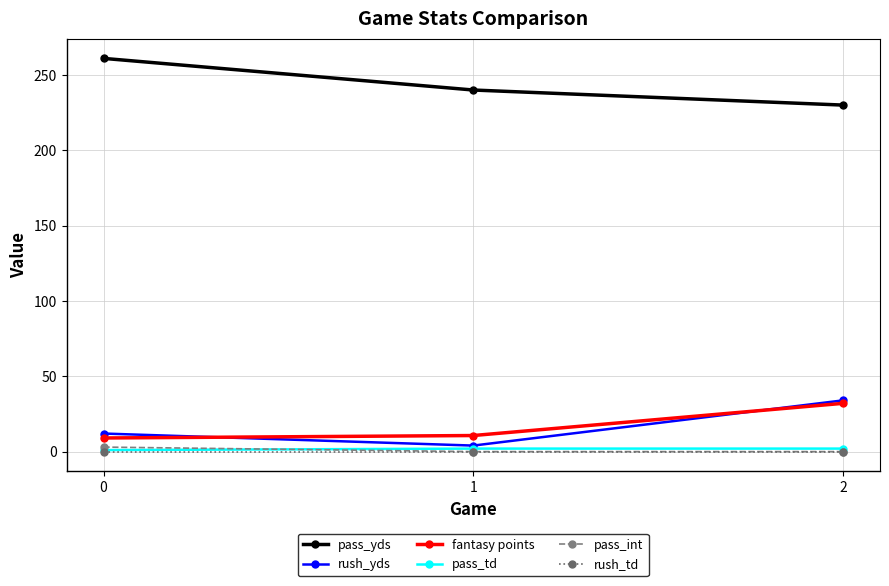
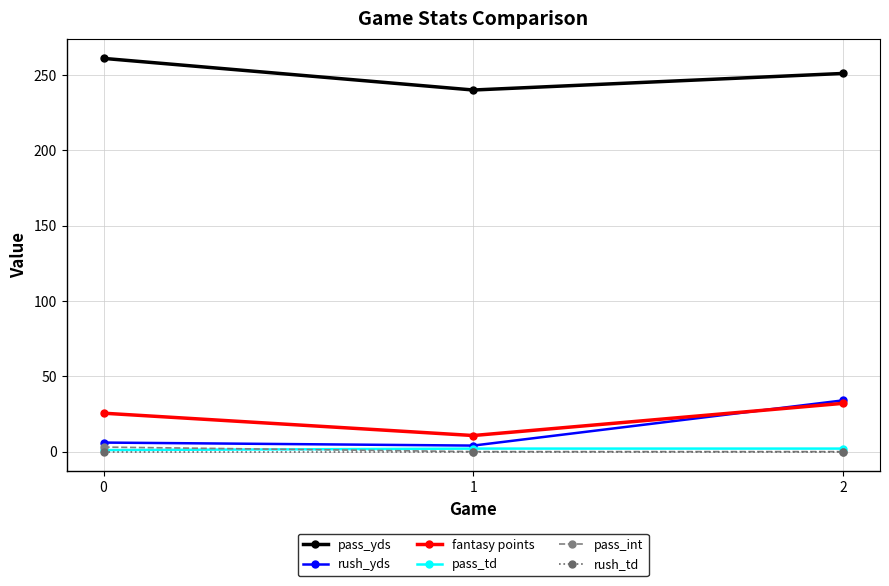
rush_yds, 0: 12 -> 6
fantasy points, 0: 9 -> 26
pass_yds, 2: 230 -> 251
